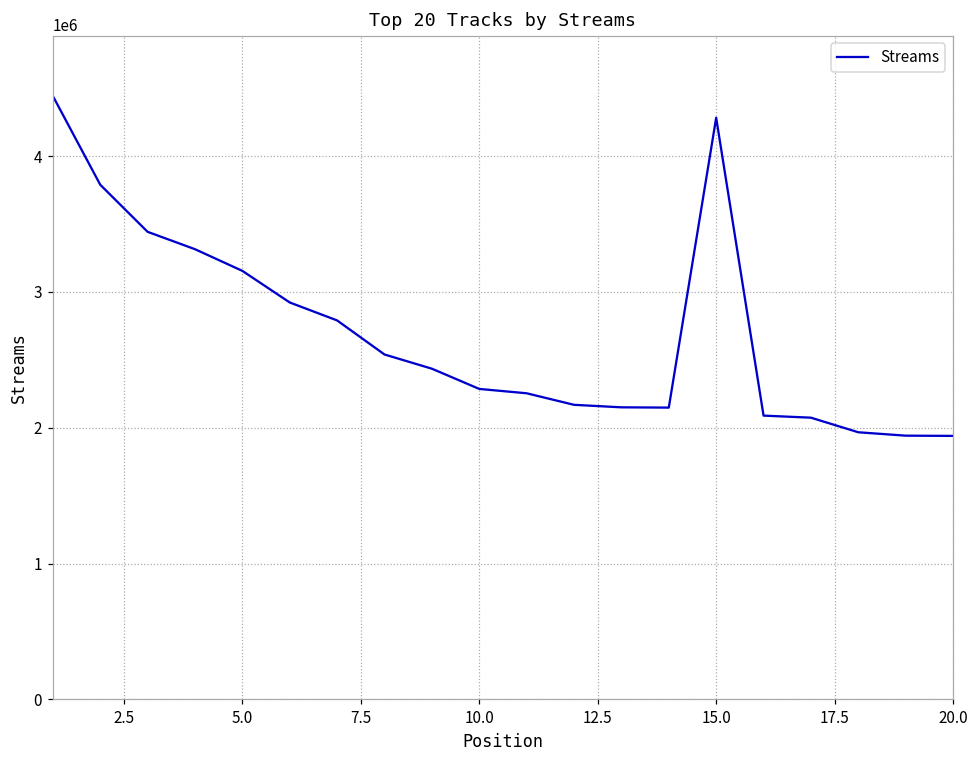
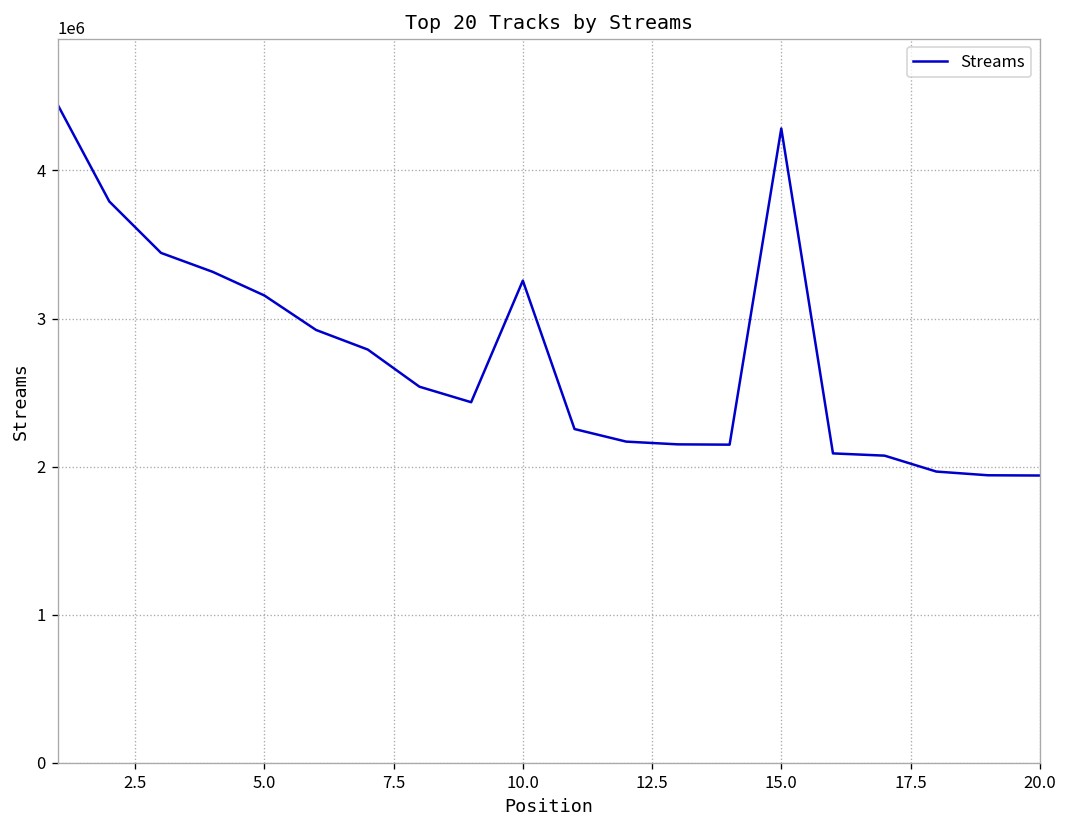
10.0: 2290000 -> 3260000
